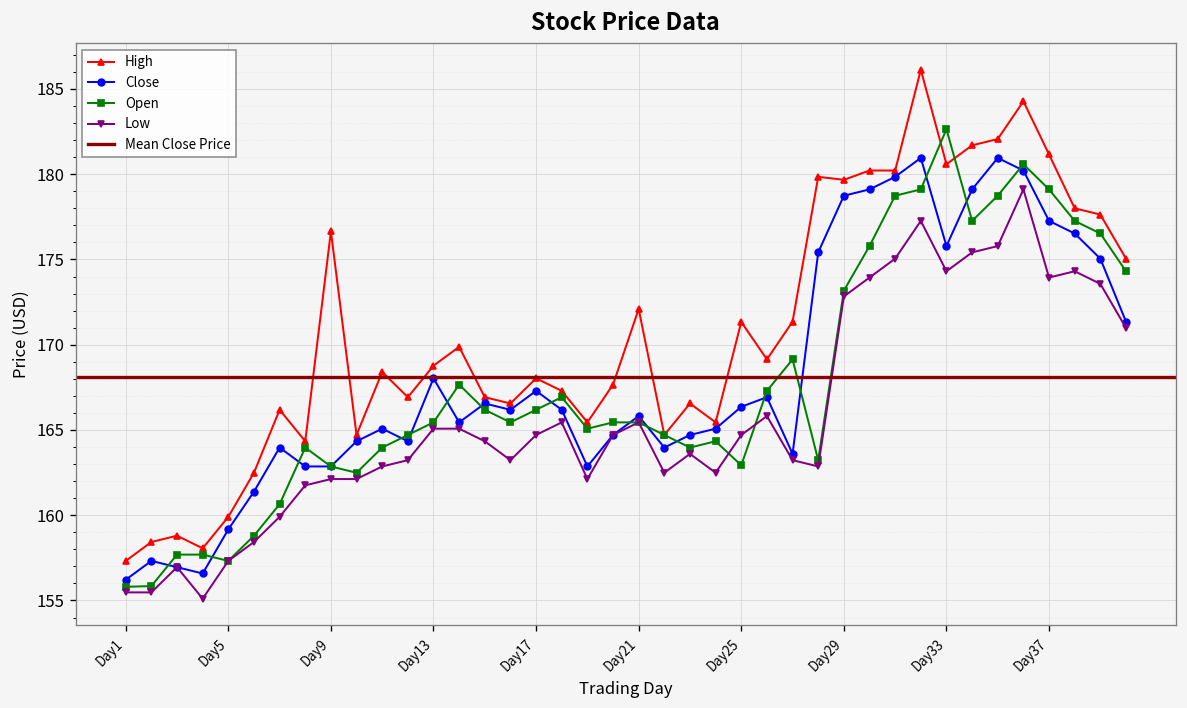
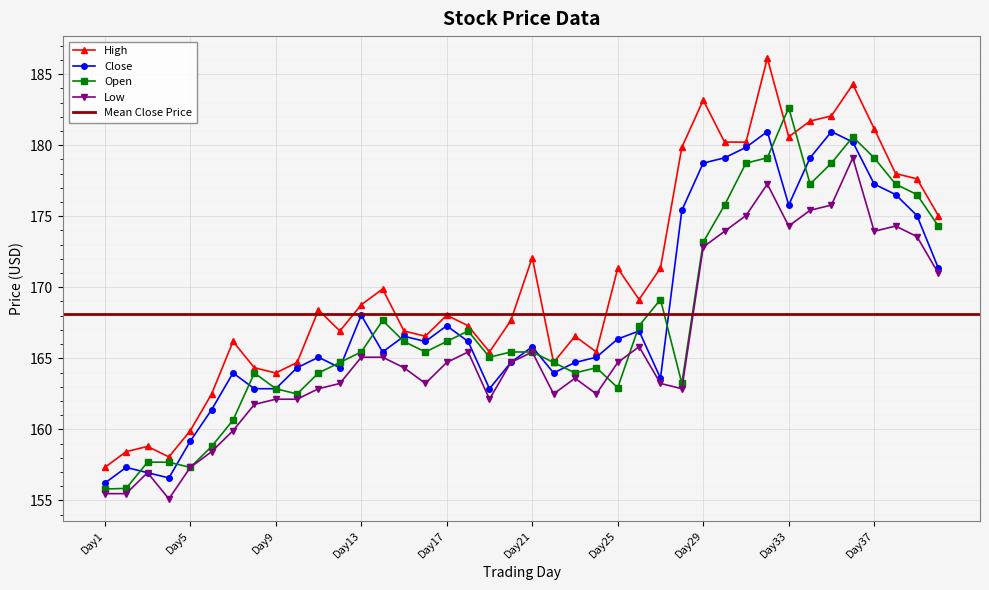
High, Day9: 176.6 -> 164.0
High, Day29: 179.7 -> 183.2
